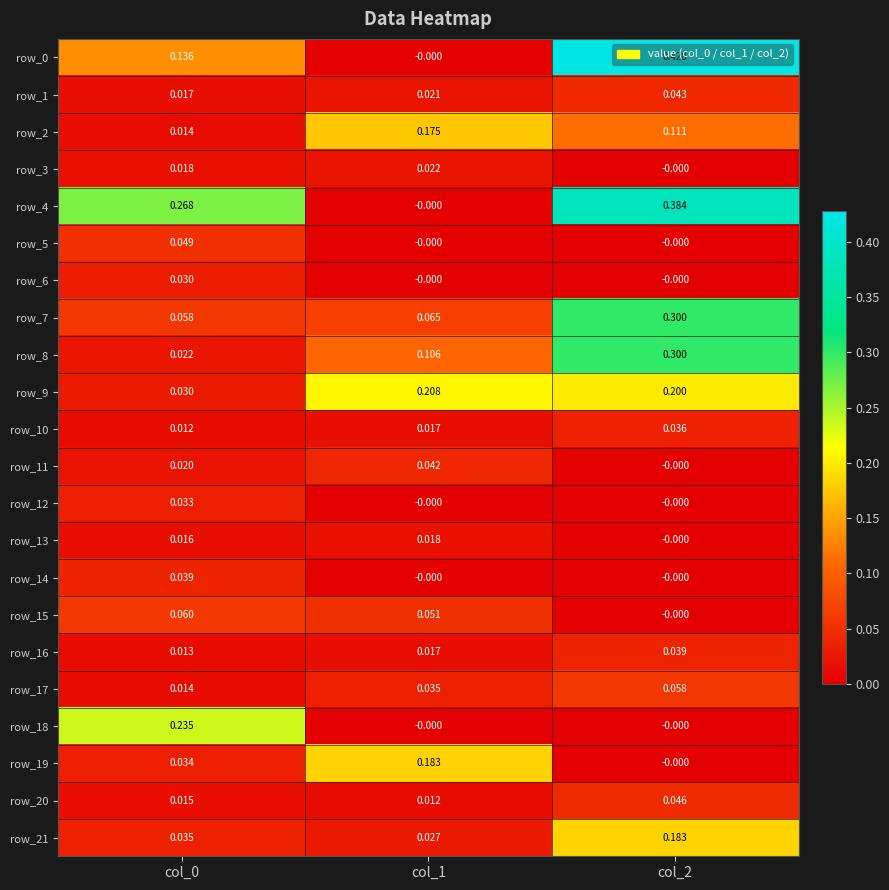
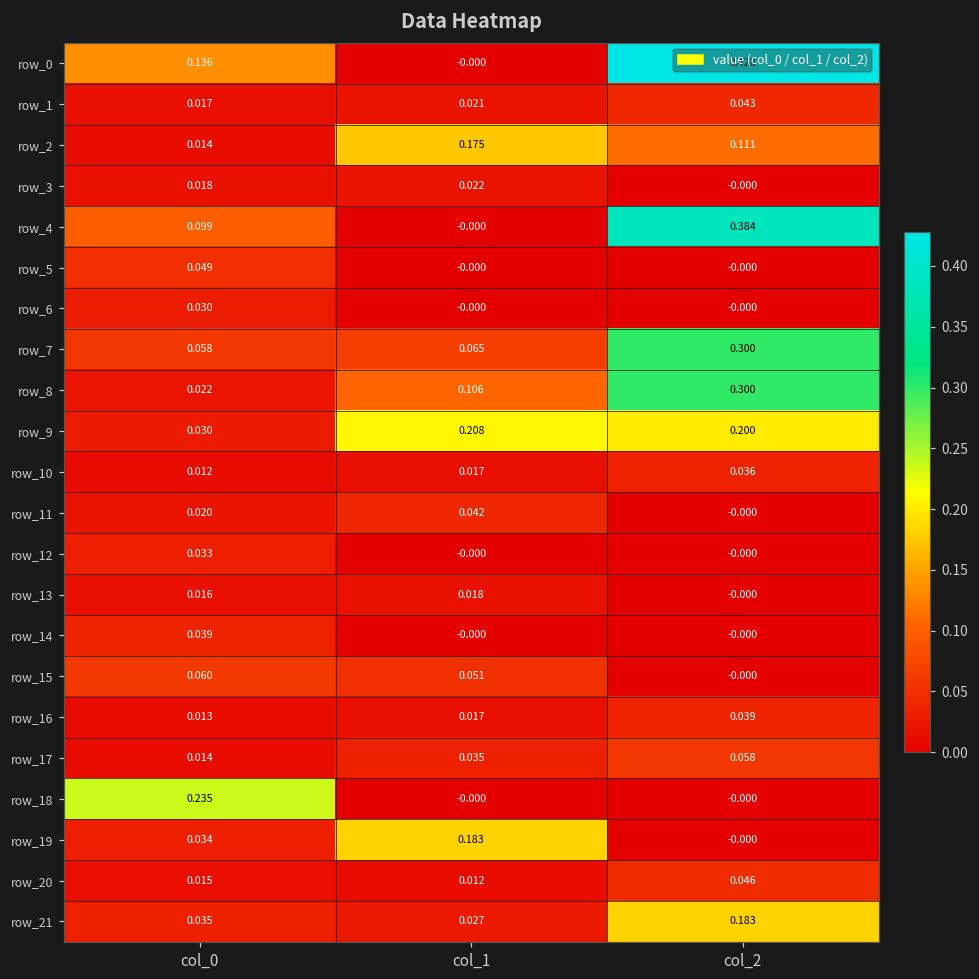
row_4, col_0: 0.268 -> 0.099
